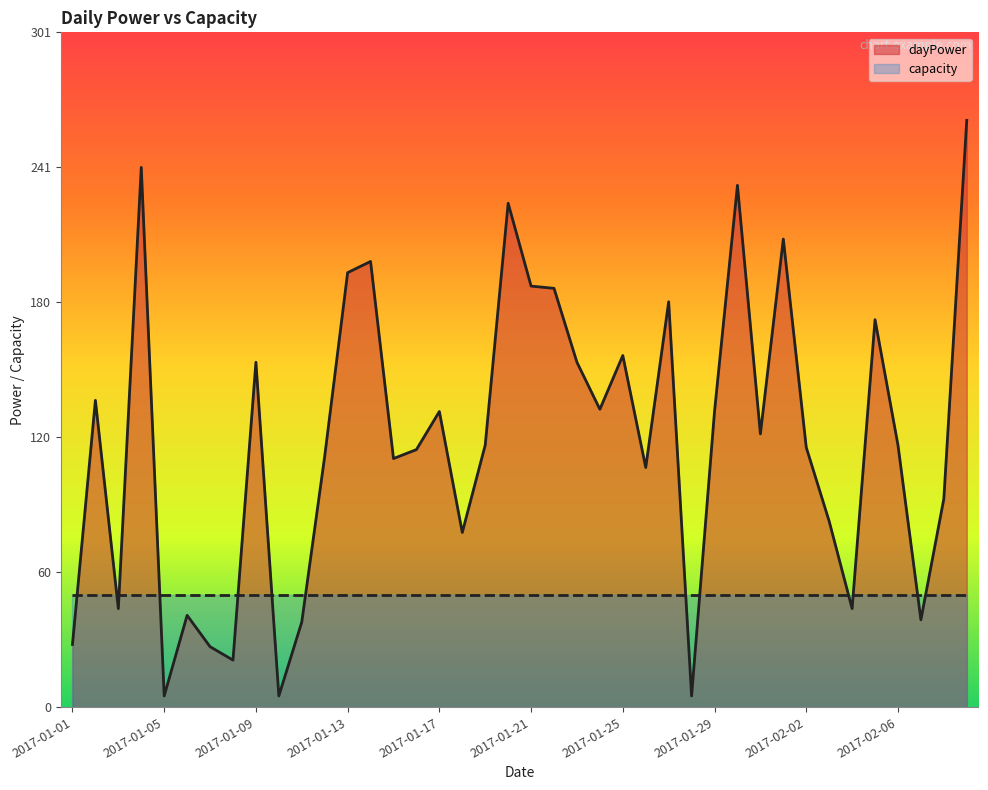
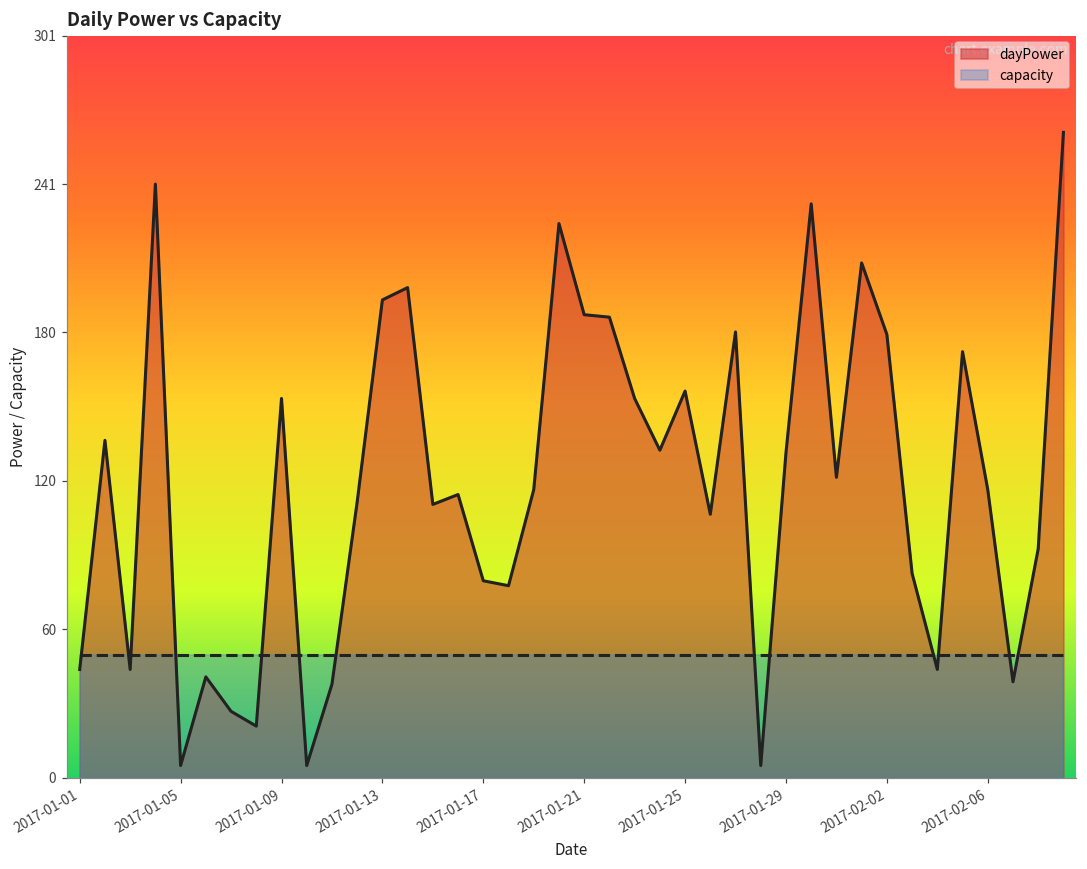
dayPower, 2017-01-01: 28 -> 44
dayPower, 2017-01-17: 132 -> 80
dayPower, 2017-02-02: 116 -> 180
